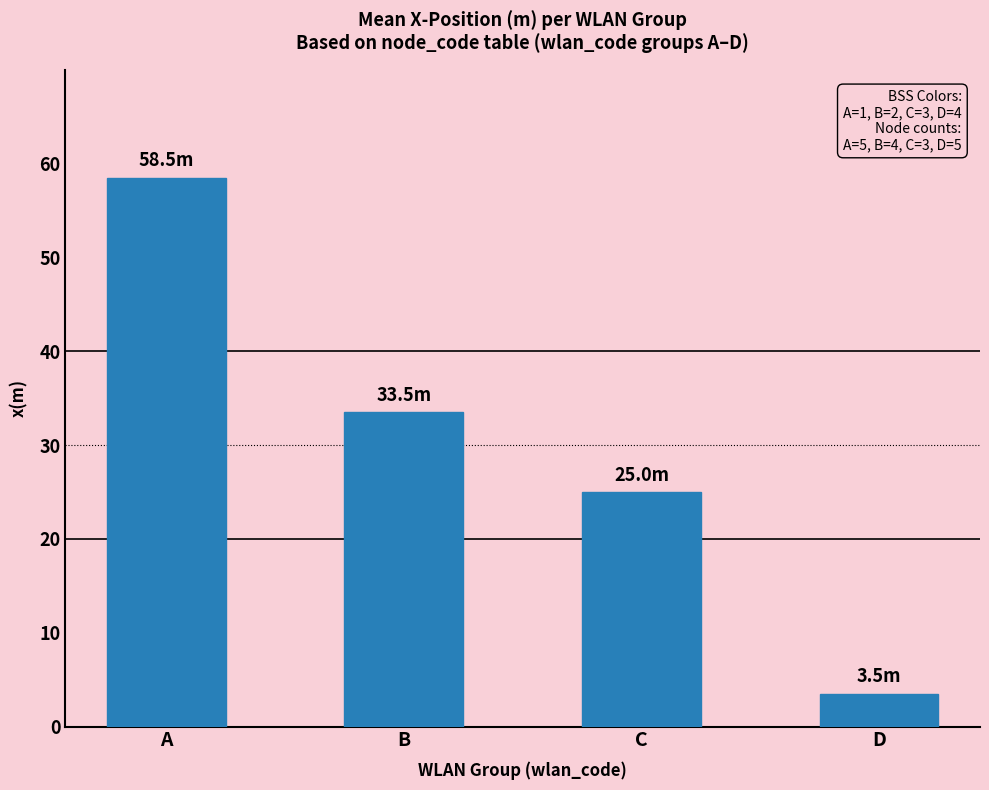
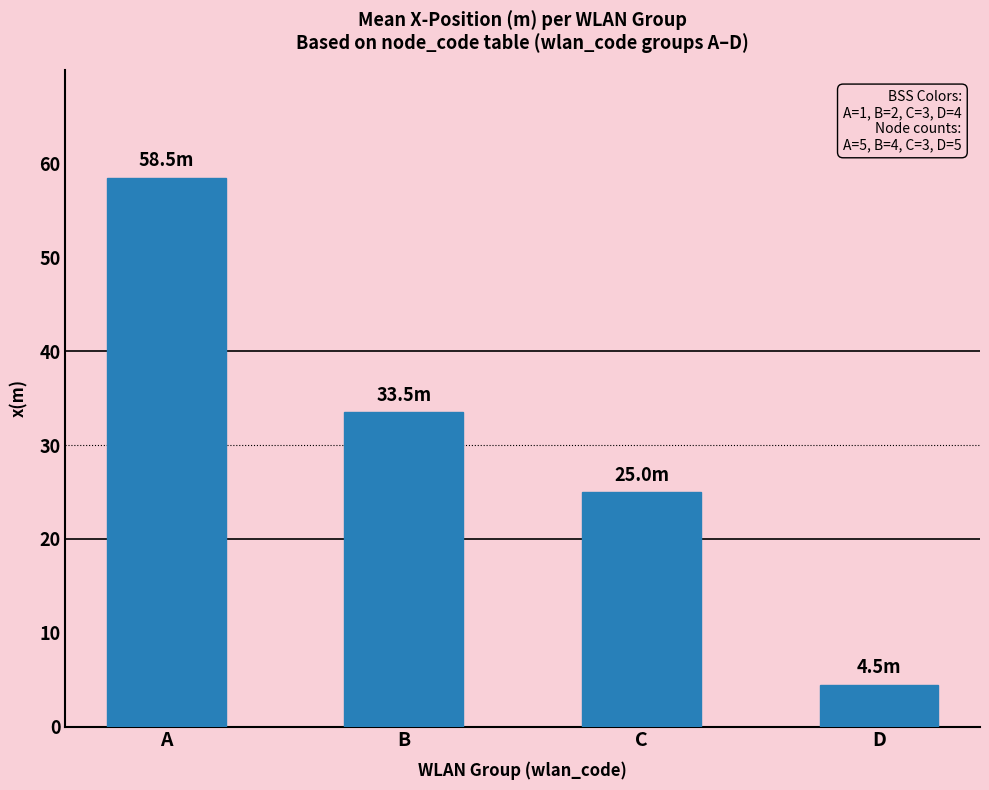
D: 3.5m -> 4.5m
